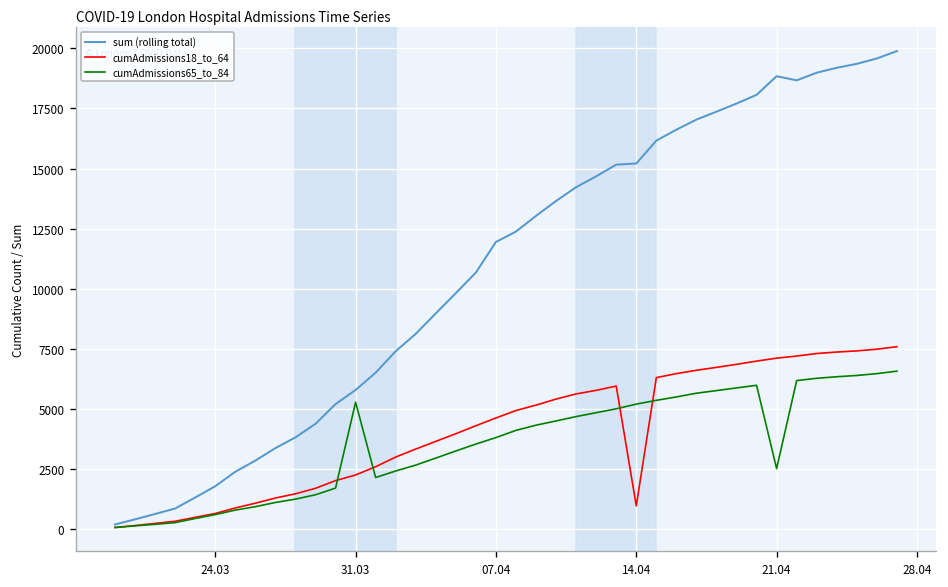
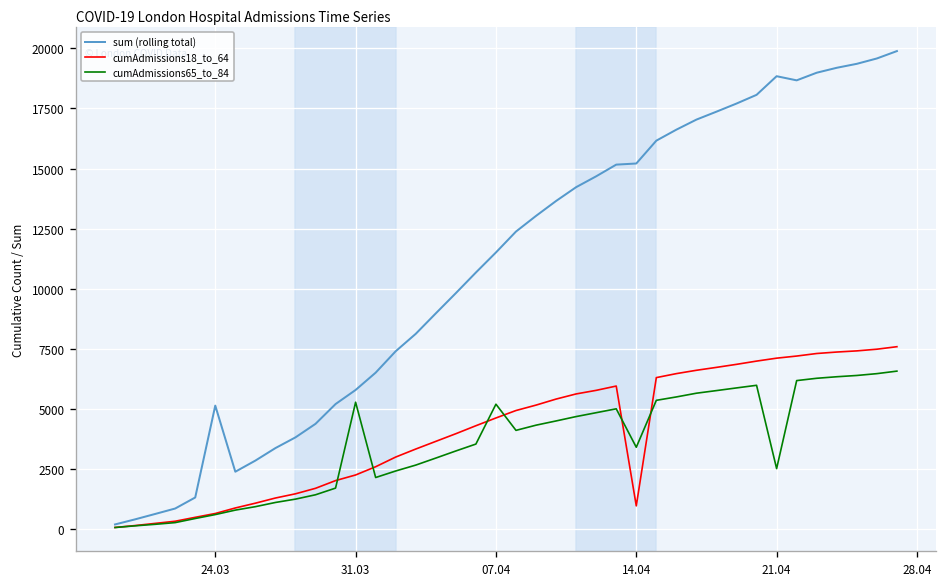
sum (rolling total), 24.03: 1800 -> 5100
sum (rolling total), 07.04: 11900 -> 11500
cumAdmissions65_to_84, 07.04: 3800 -> 5200
cumAdmissions65_to_84, 14.04: 5200 -> 3400
